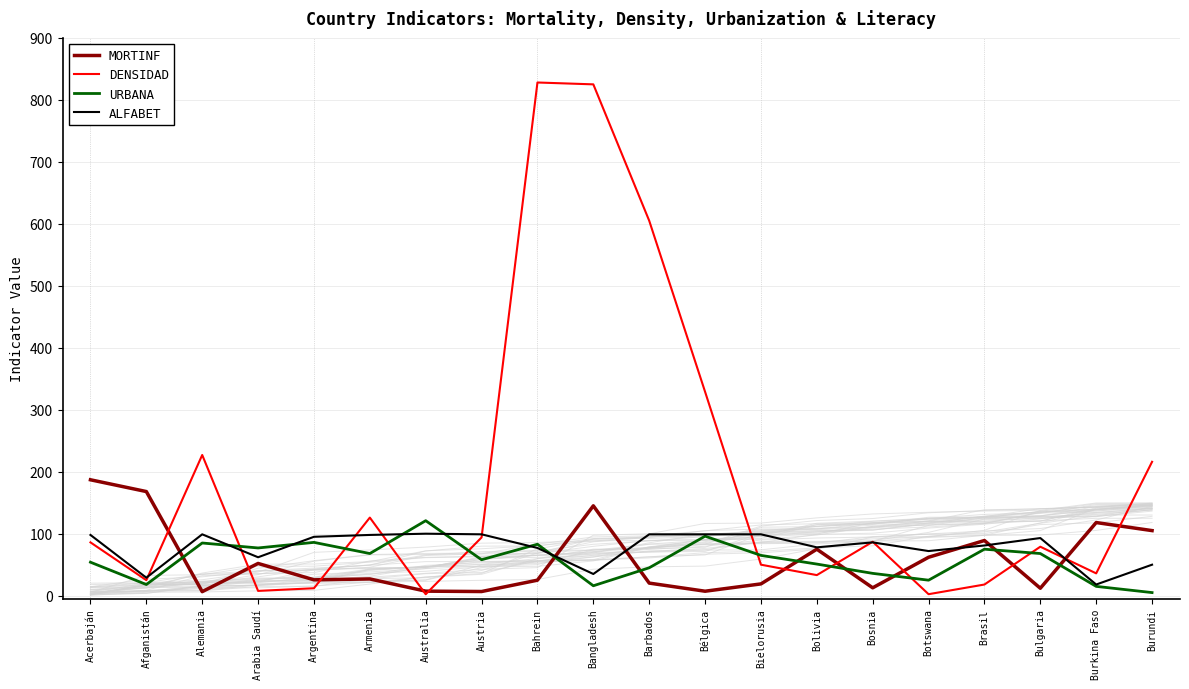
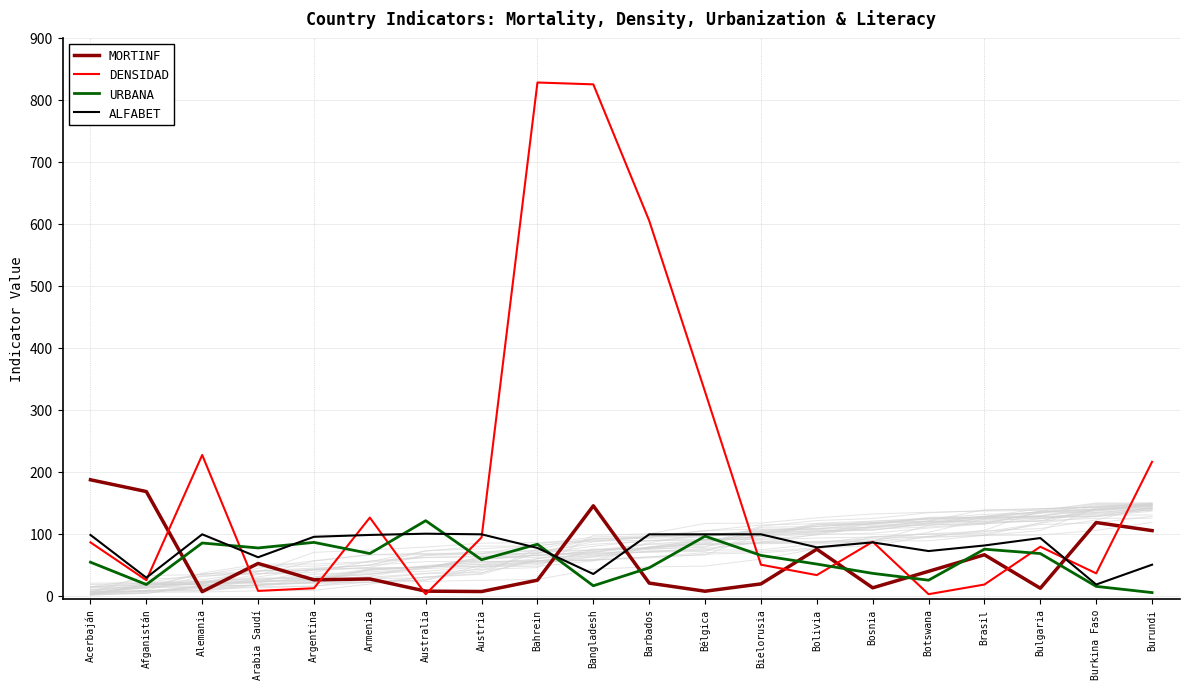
MORTINF, Botswana: 60 -> 40
MORTINF, Brasil: 90 -> 70
